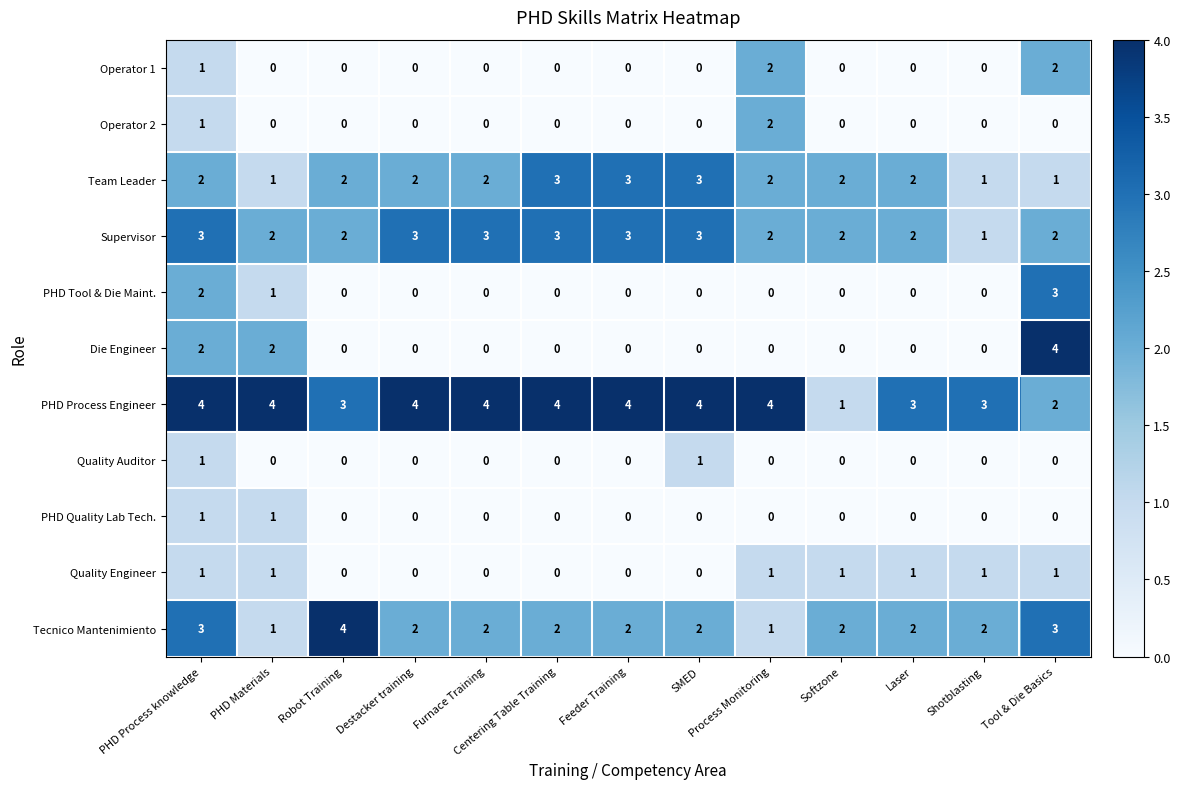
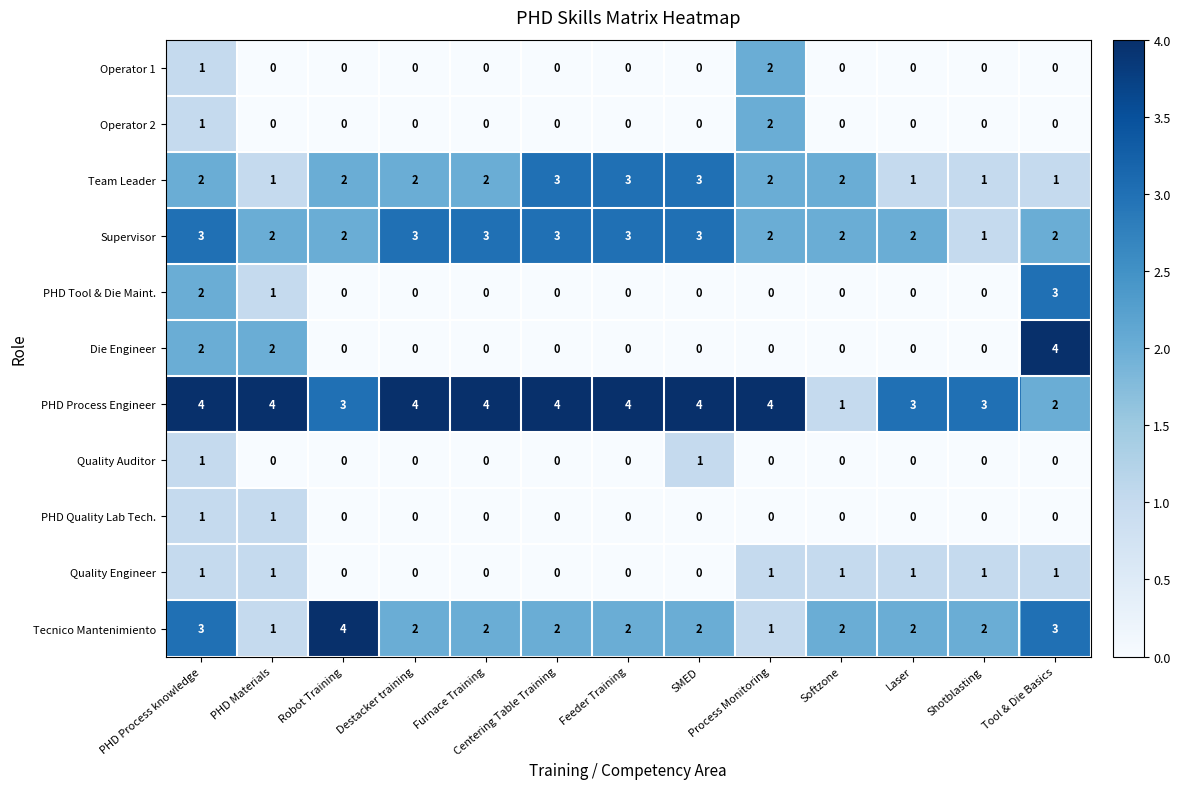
Operator 1, Tool & Die Basics: 2 -> 0
Team Leader, Laser: 2 -> 1
